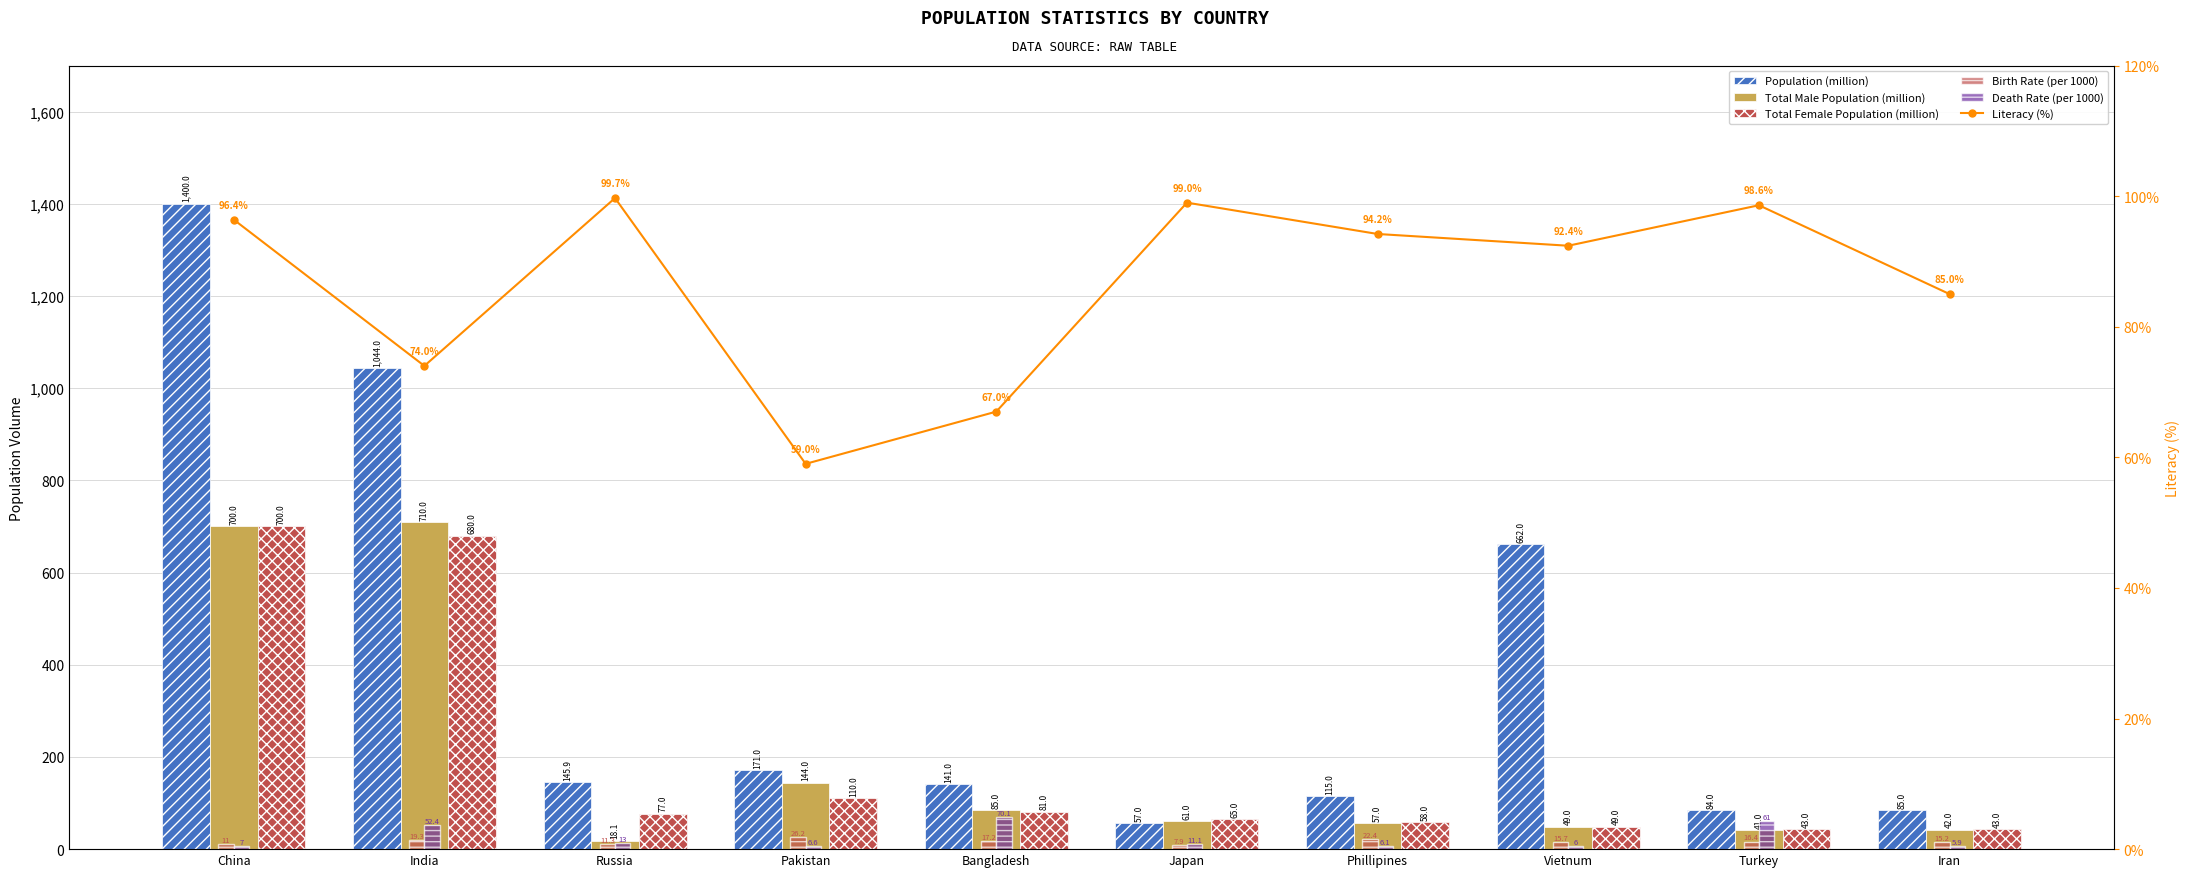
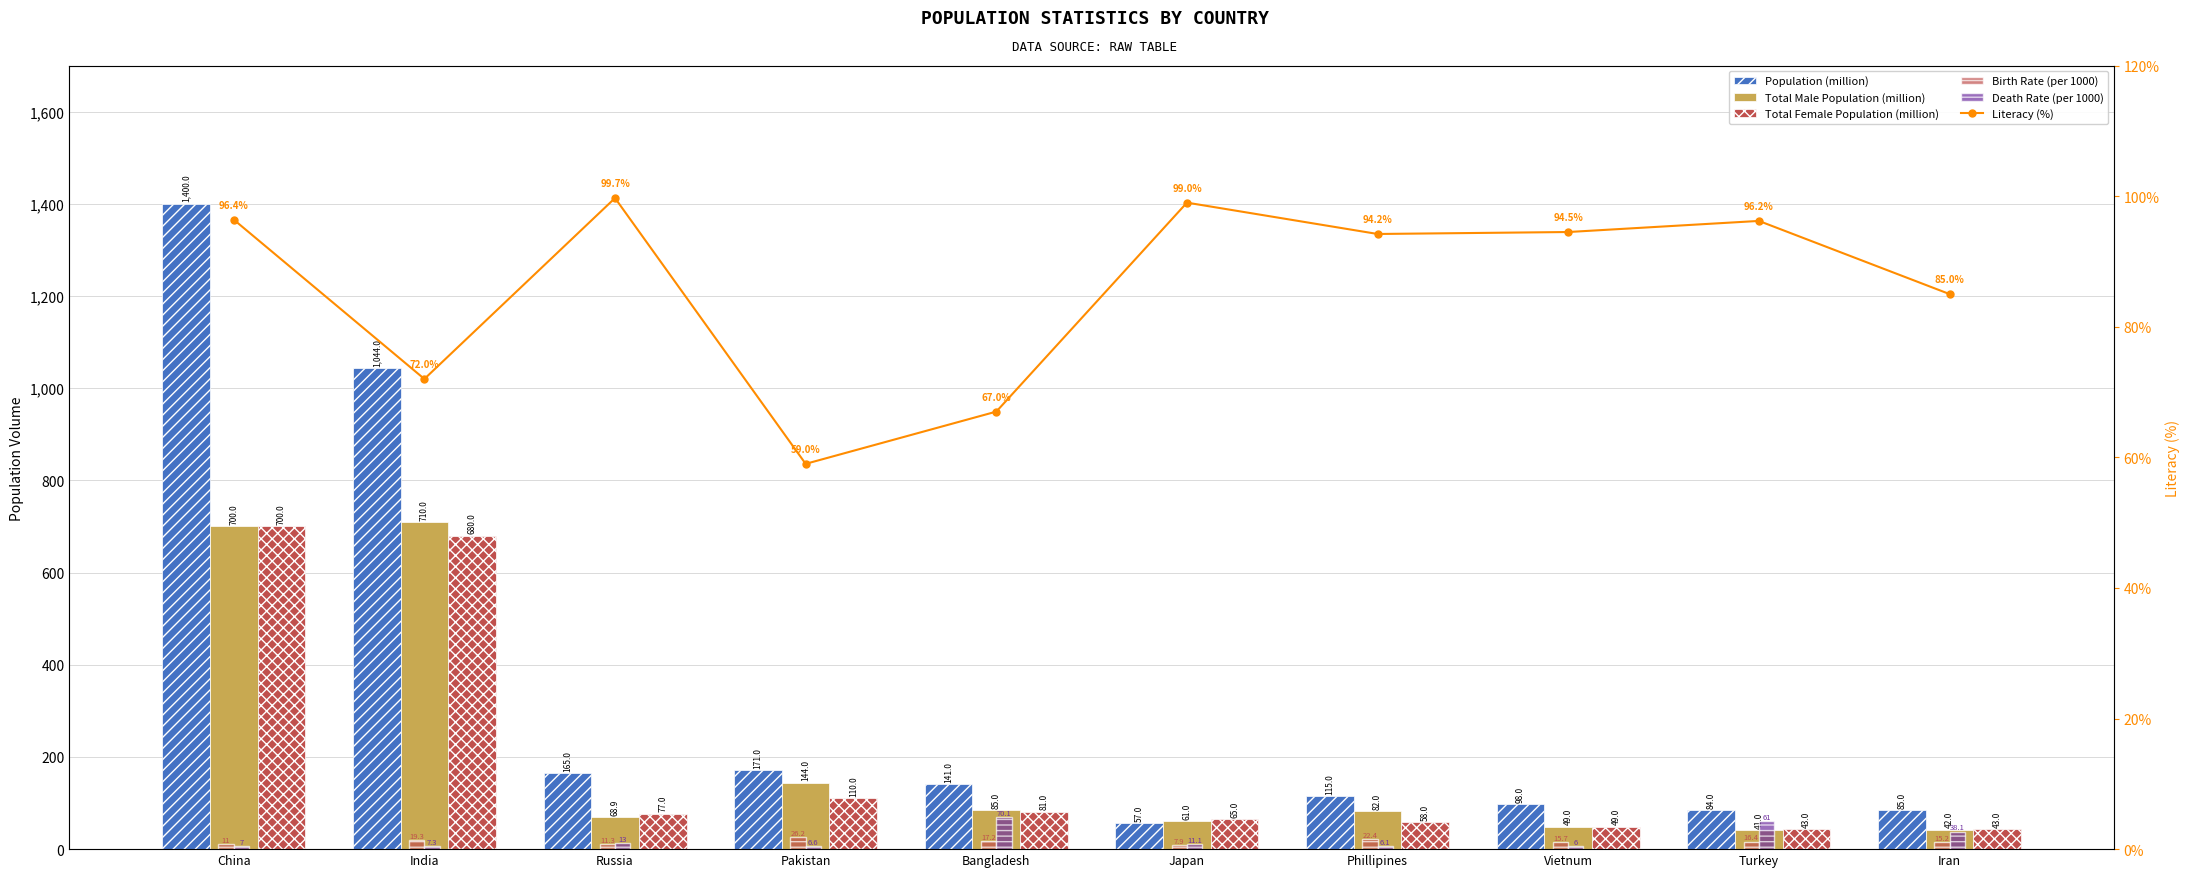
Death Rate (per 1000), India: 52.4 -> 7.3
Population (million), Russia: 145.9 -> 165.0
Total Male Population (million), Russia: 18.1 -> 68.9
Total Male Population (million), Phillipines: 57.0 -> 82.0
Population (million), Vietnum: 662.0 -> 98.0
Death Rate (per 1000), Iran: 5.9 -> 38.1
Literacy (%), India: 74.0% -> 72.0%
Literacy (%), Vietnum: 92.4% -> 94.5%
Literacy (%), Turkey: 98.6% -> 96.2%
